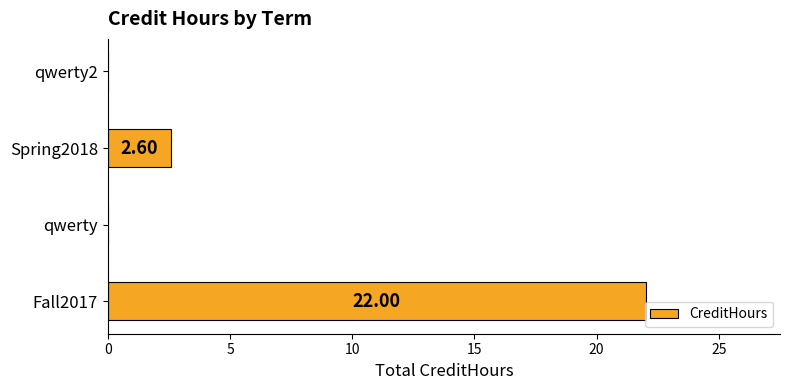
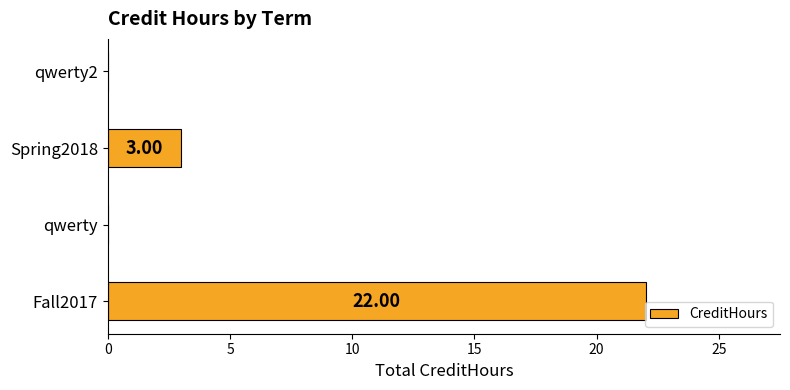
Spring2018: 2.60 -> 3.00
